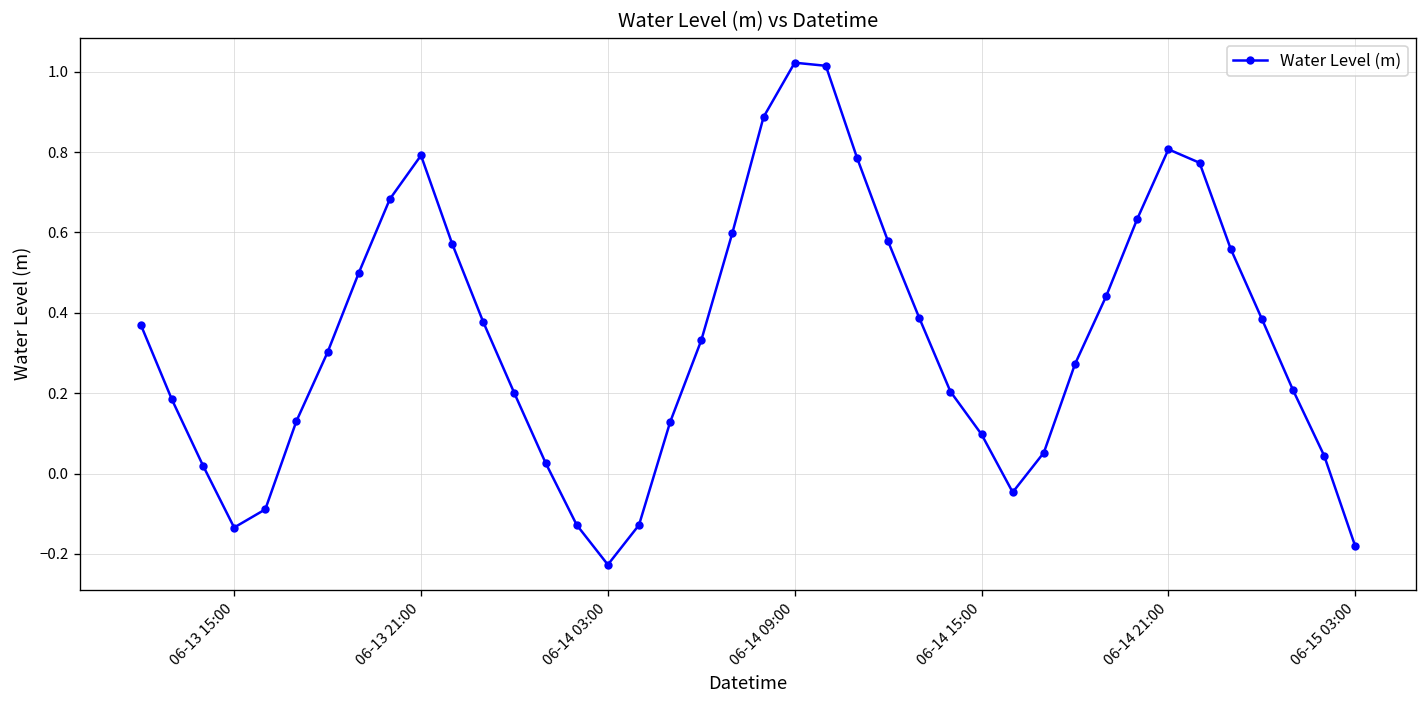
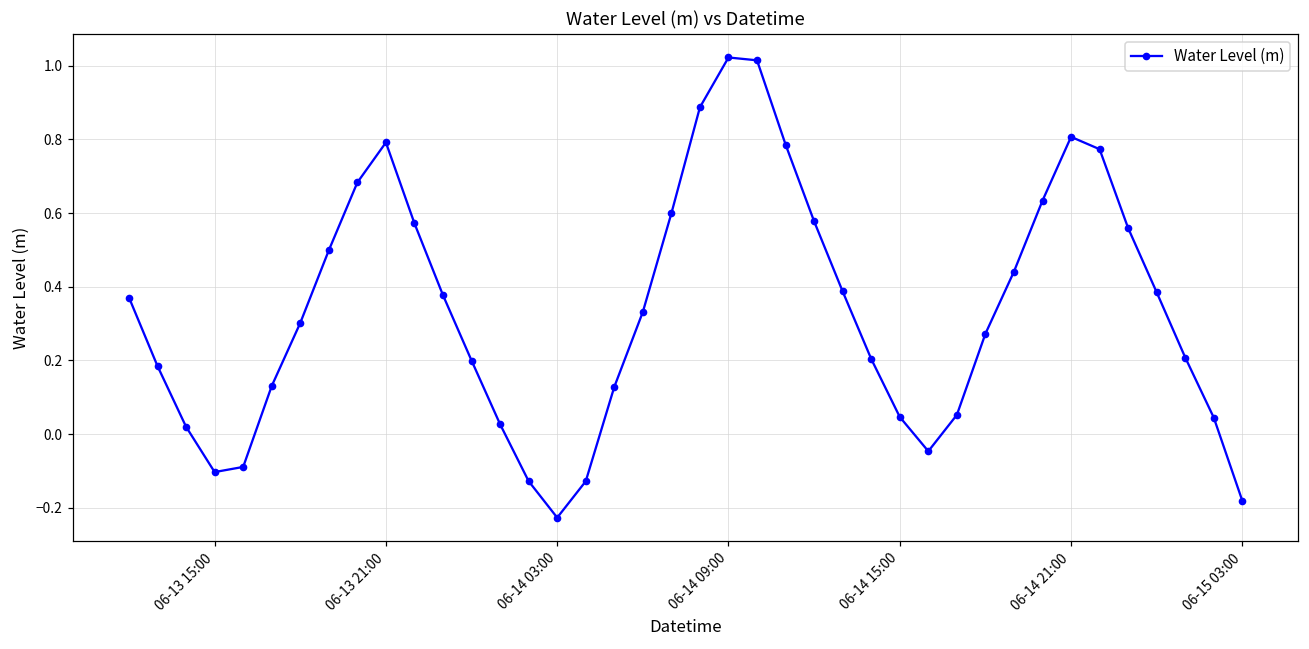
06-13 15:00: -0.13 -> -0.10
06-14 15:00: 0.10 -> 0.05
